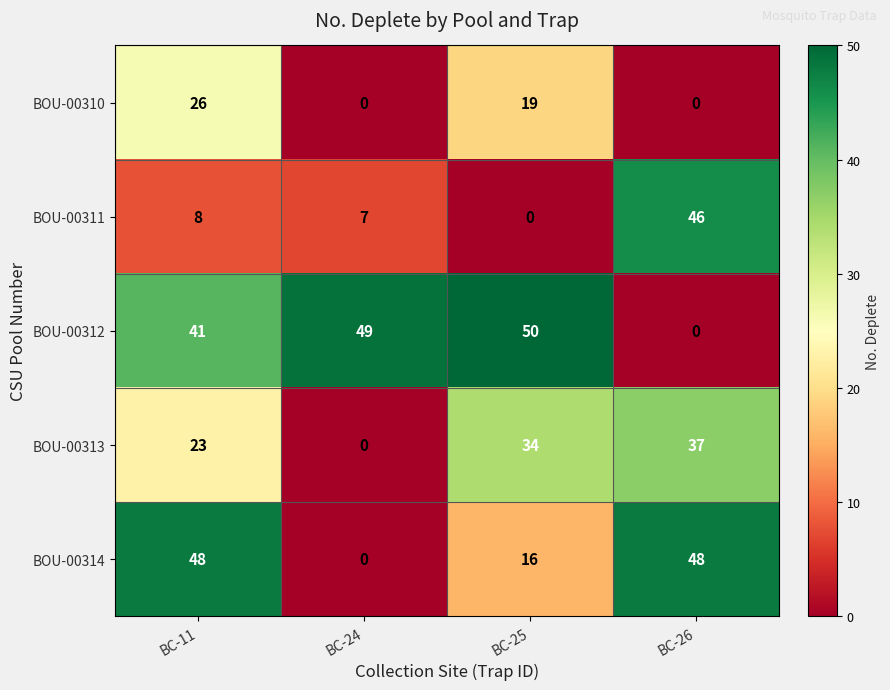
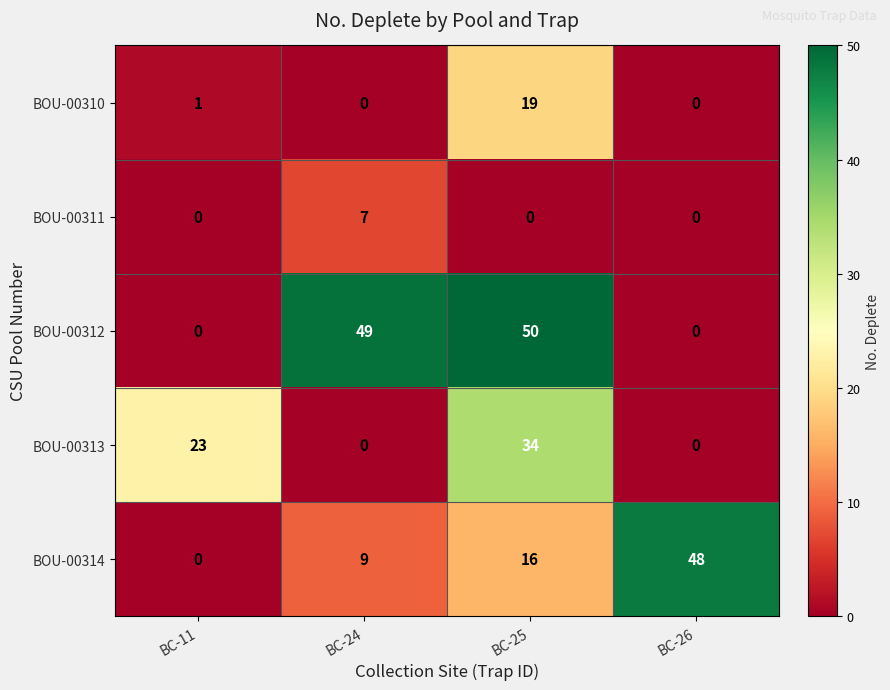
BOU-00310, BC-11: 26 -> 1
BOU-00311, BC-11: 8 -> 0
BOU-00311, BC-26: 46 -> 0
BOU-00312, BC-11: 41 -> 0
BOU-00313, BC-26: 37 -> 0
BOU-00314, BC-11: 48 -> 0
BOU-00314, BC-24: 0 -> 9
